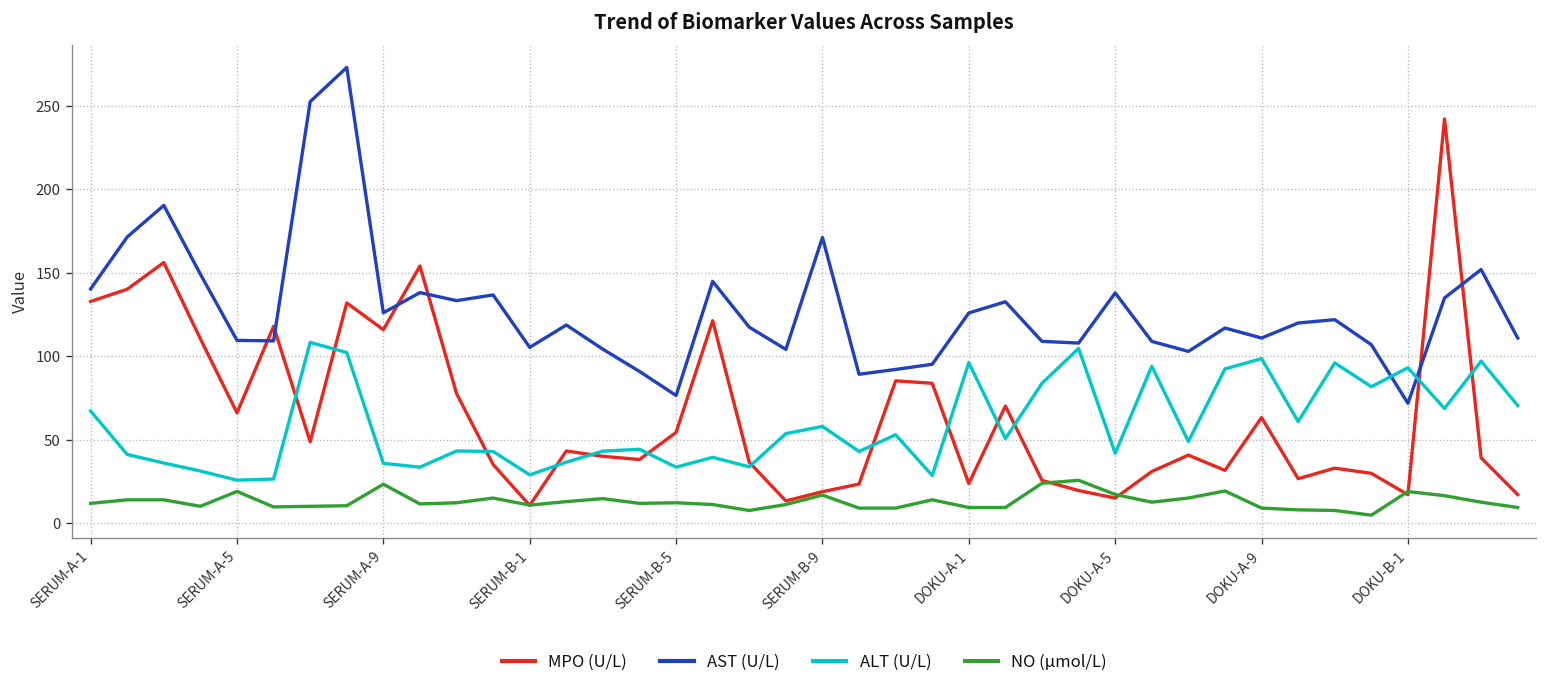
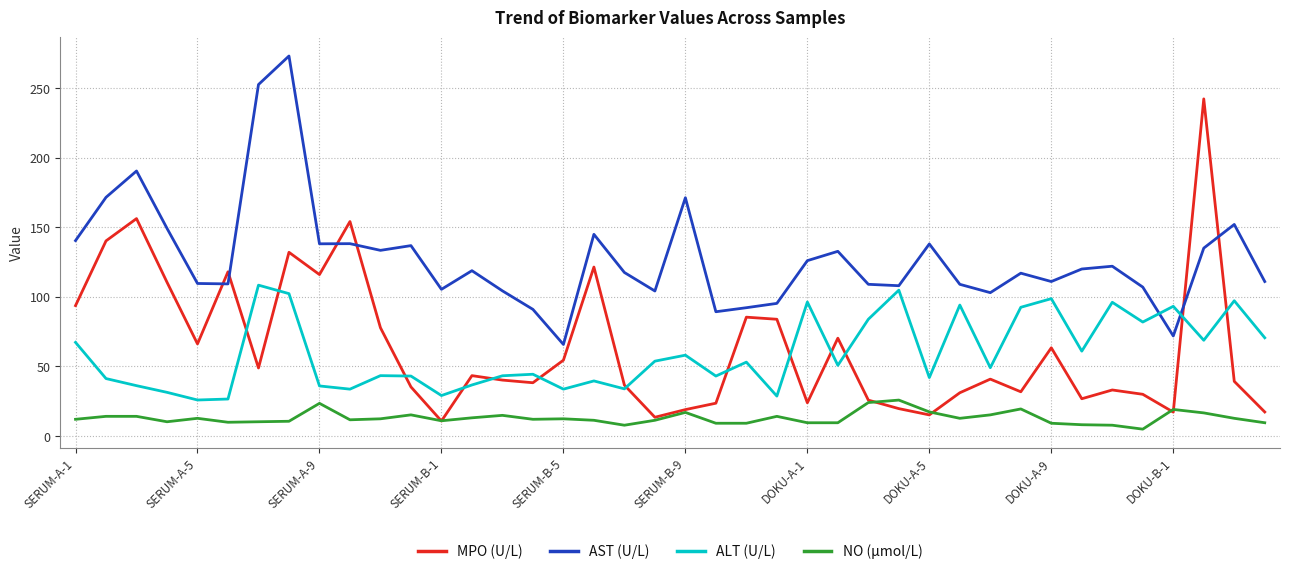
MPO (U/L), SERUM-A-1: 133 -> 94
NO (µmol/L), SERUM-A-5: 19 -> 13
AST (U/L), SERUM-A-9: 126 -> 138
AST (U/L), SERUM-B-5: 77 -> 66
